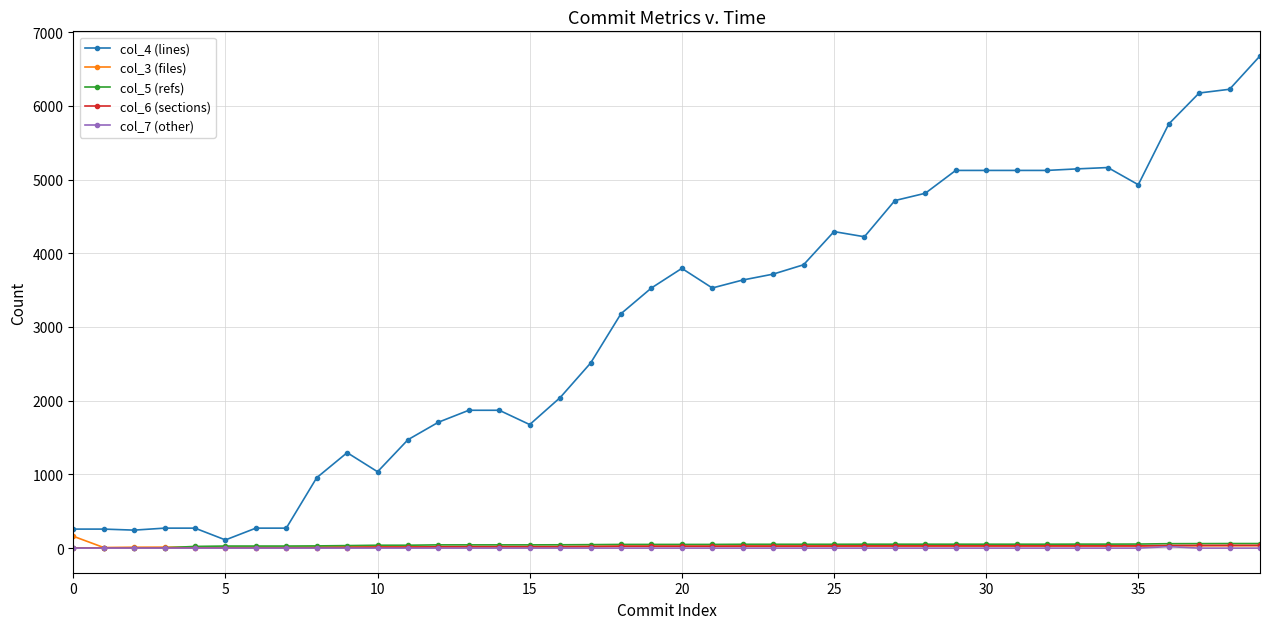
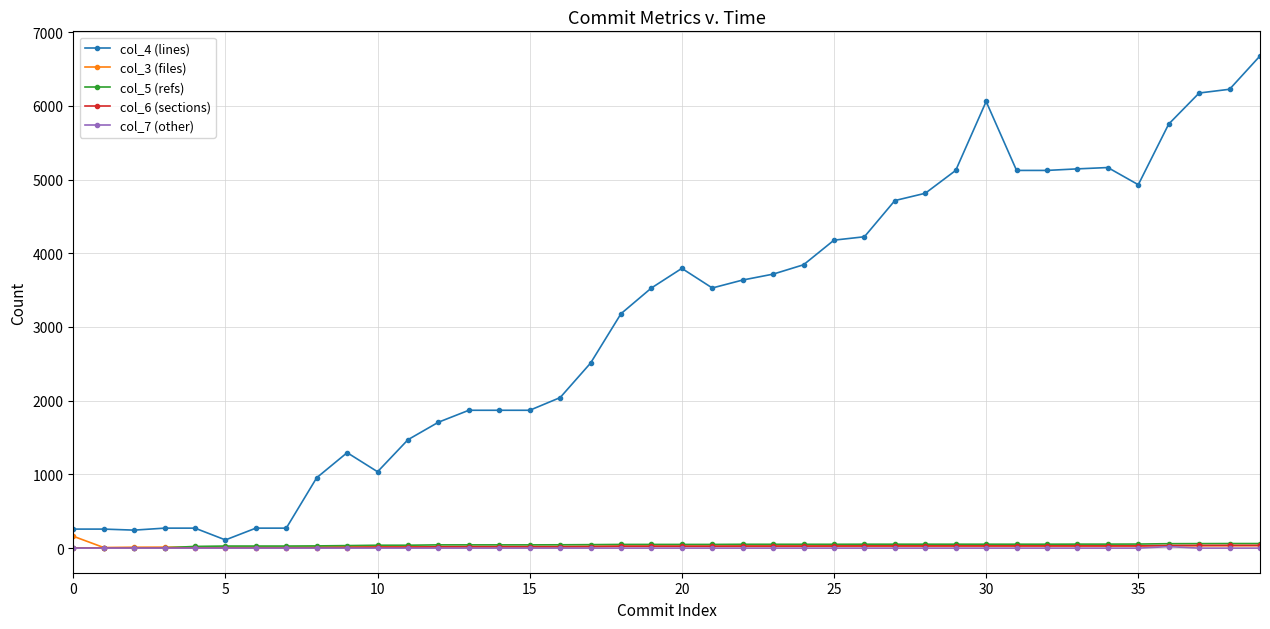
col_4 (lines), 15: 1700 -> 1900
col_4 (lines), 25: 4300 -> 4200
col_4 (lines), 30: 5100 -> 6100
